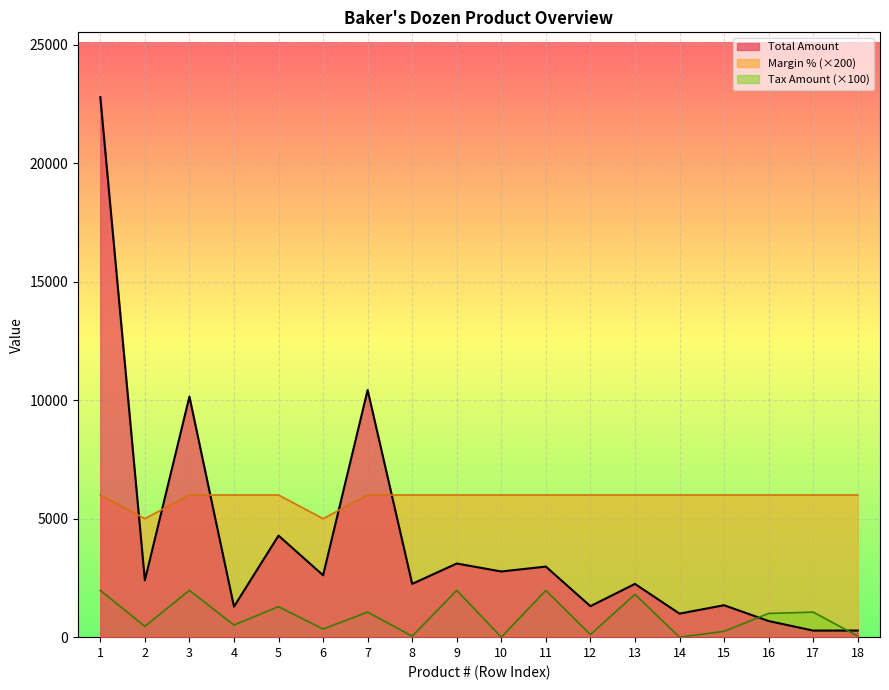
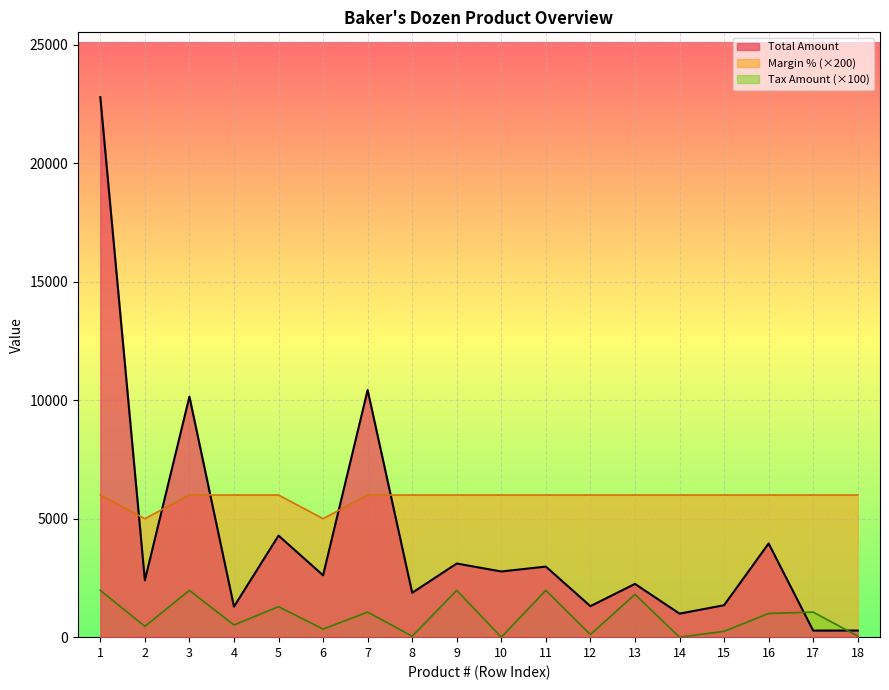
Total Amount, 8: 2200 -> 1900
Total Amount, 16: 700 -> 4000
